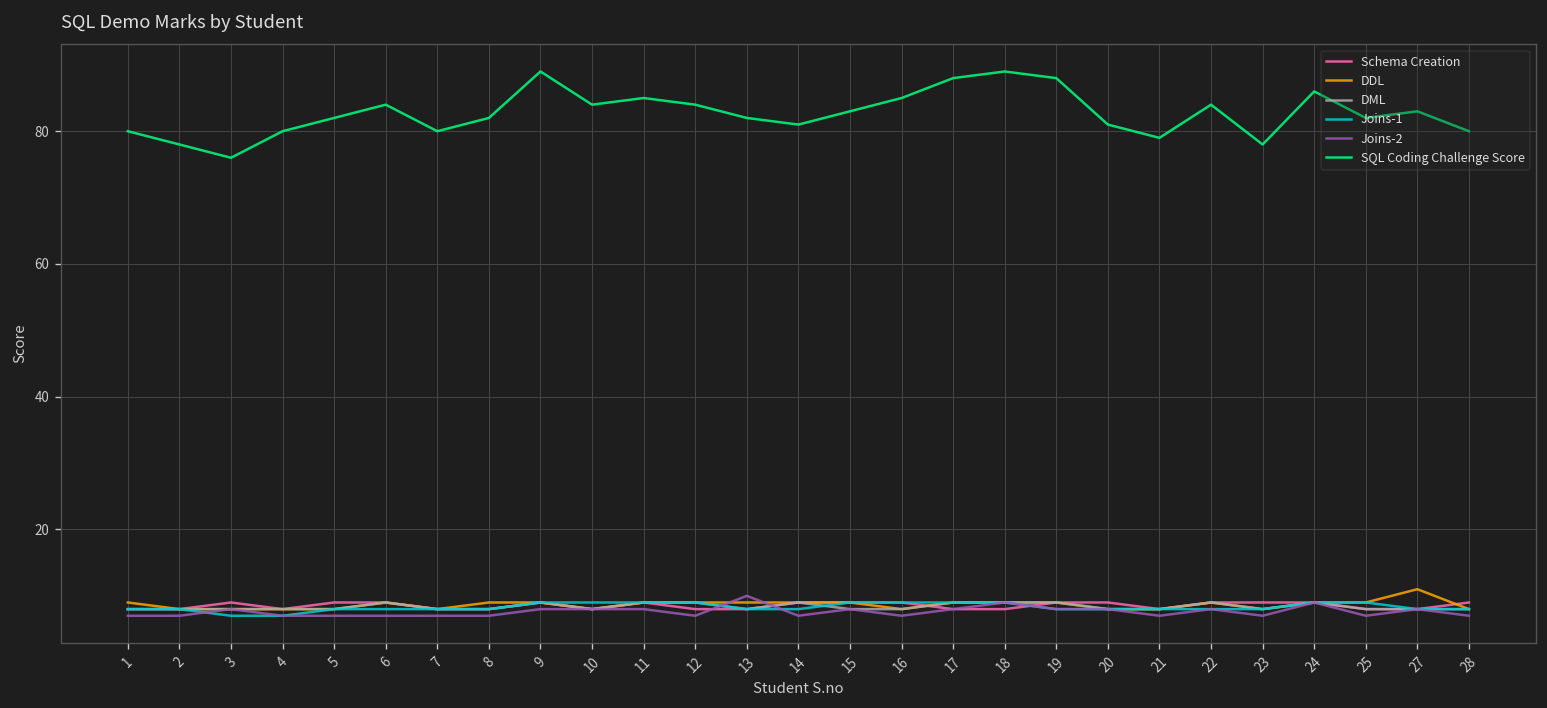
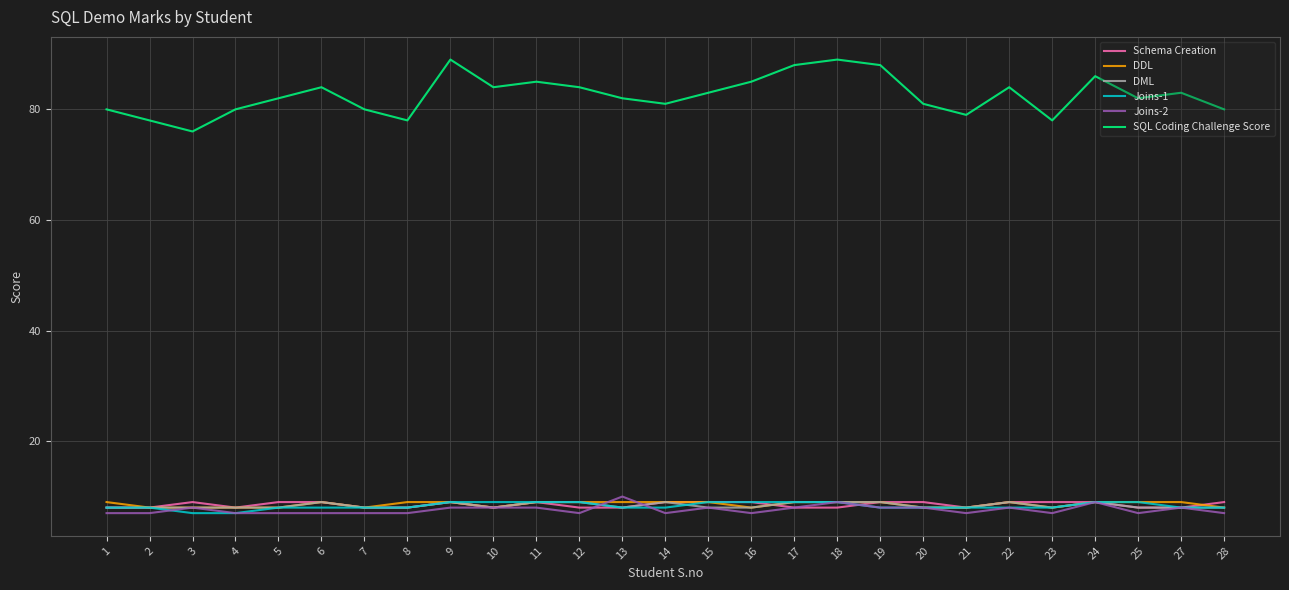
SQL Coding Challenge Score, 8: 82 -> 78
DDL, 27: 11 -> 9
